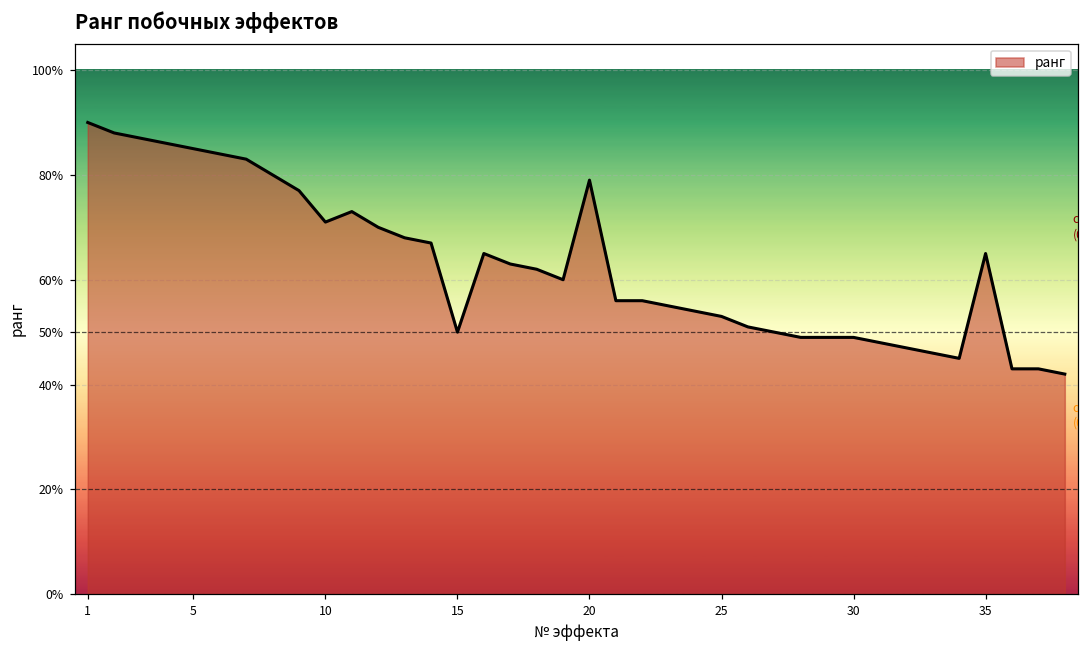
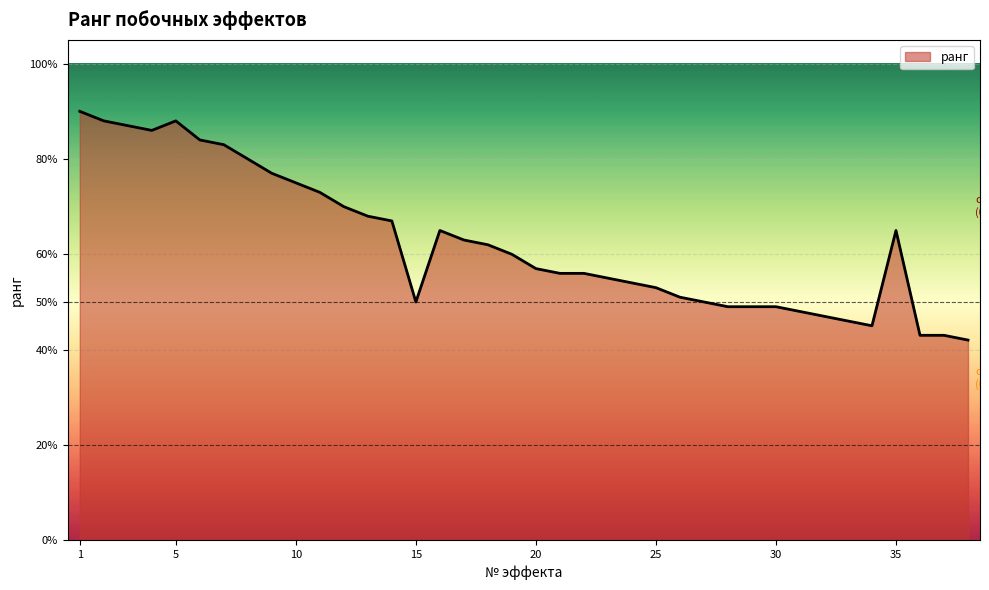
5: 85% -> 88%
10: 71% -> 75%
20: 79% -> 57%
